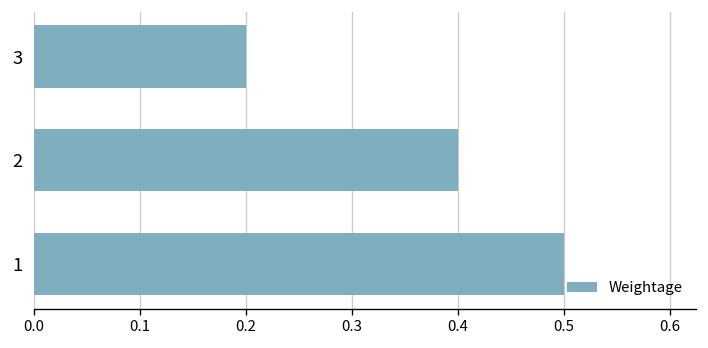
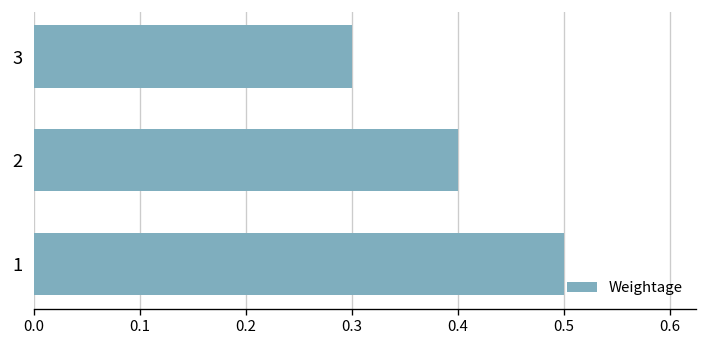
3: 0.2 -> 0.3
